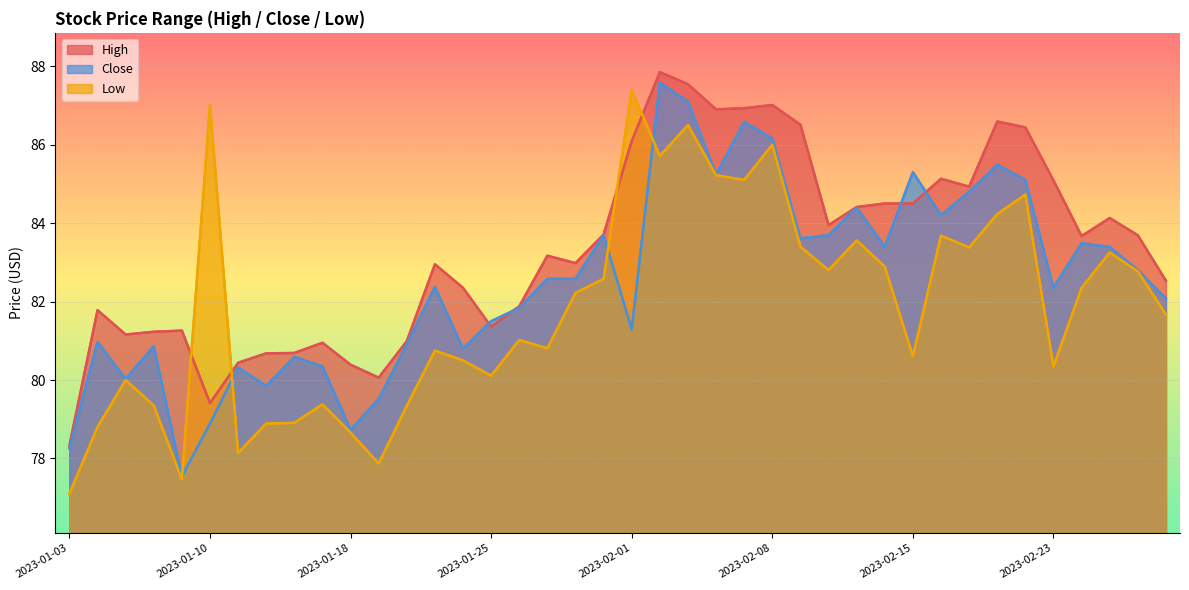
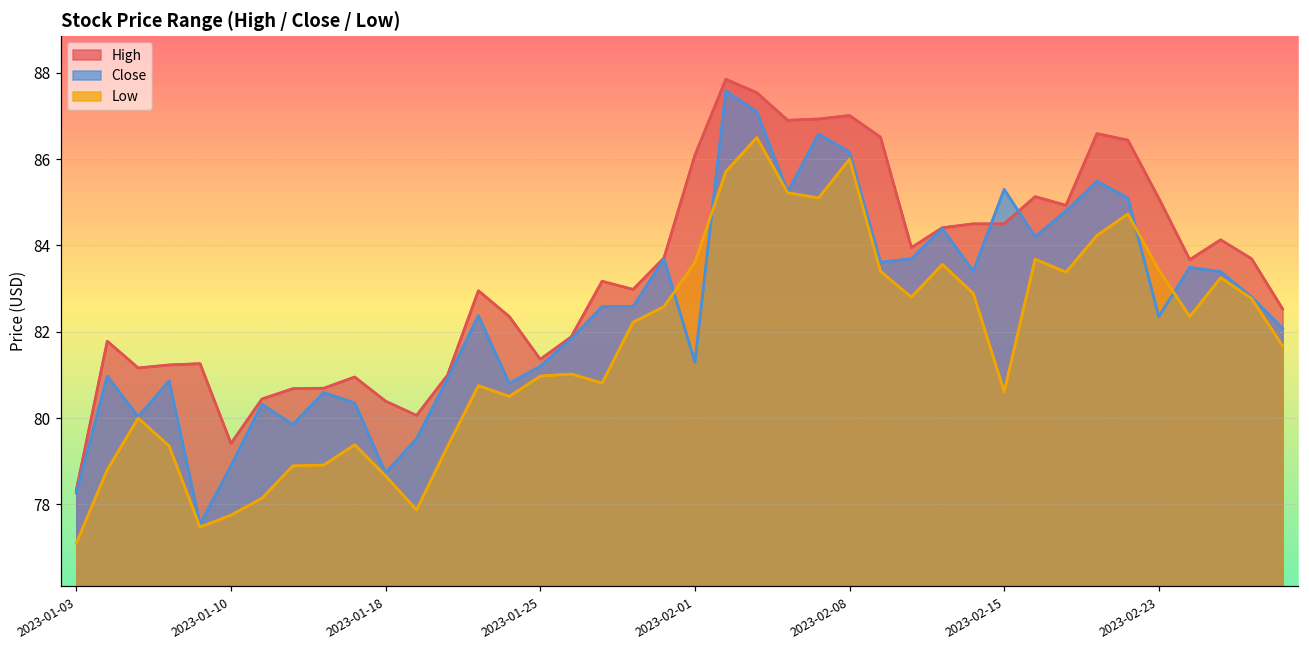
Low, 2023-01-10: 87.0 -> 77.8
Close, 2023-01-25: 81.5 -> 81.2
Low, 2023-01-25: 80.1 -> 81.0
Low, 2023-02-01: 87.4 -> 83.6
Low, 2023-02-23: 80.4 -> 83.4
